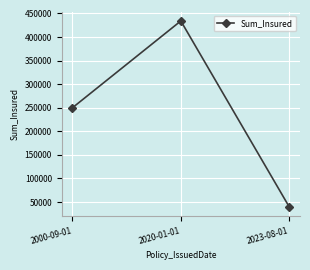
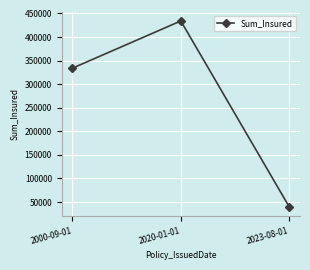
2000-09-01: 250000 -> 330000
